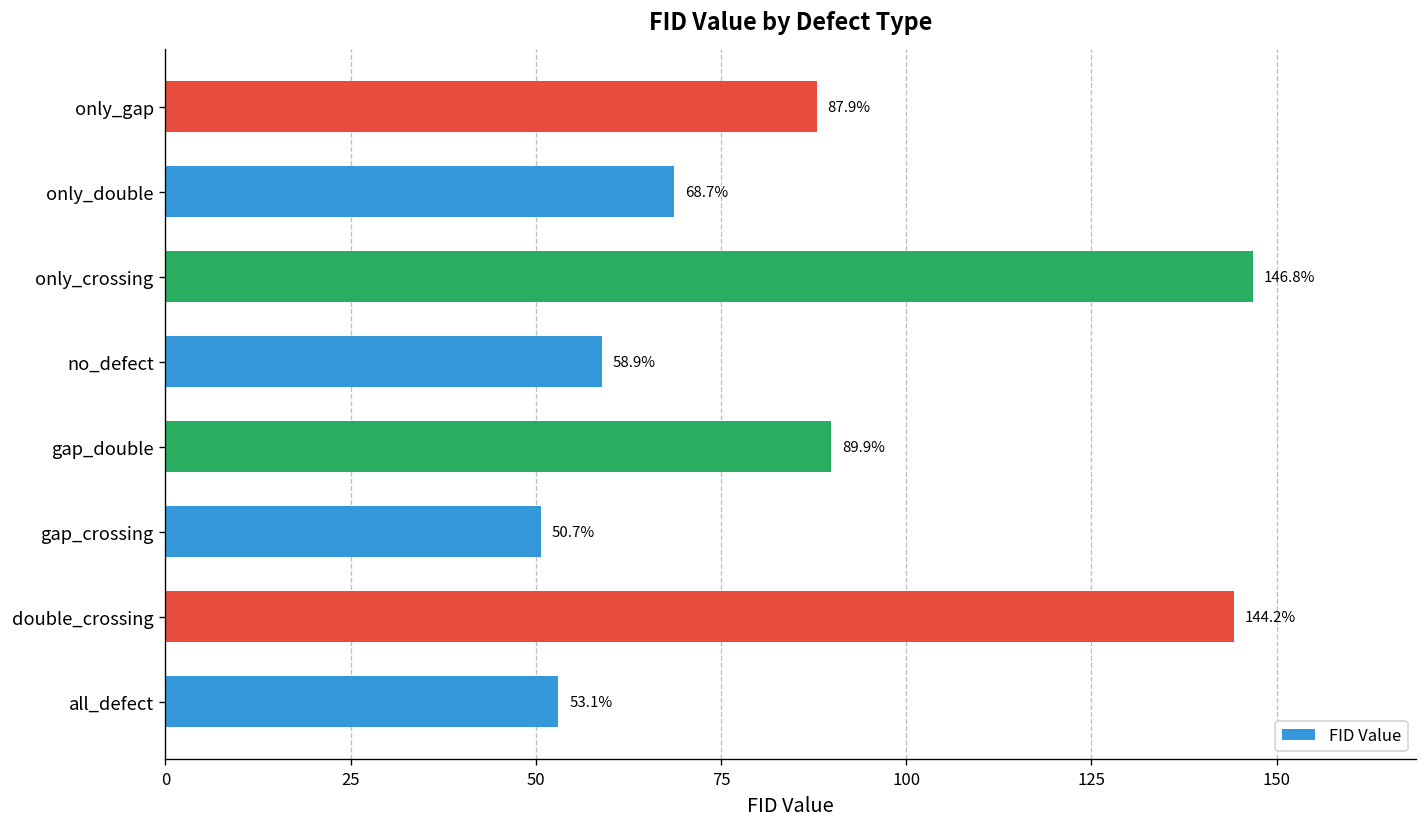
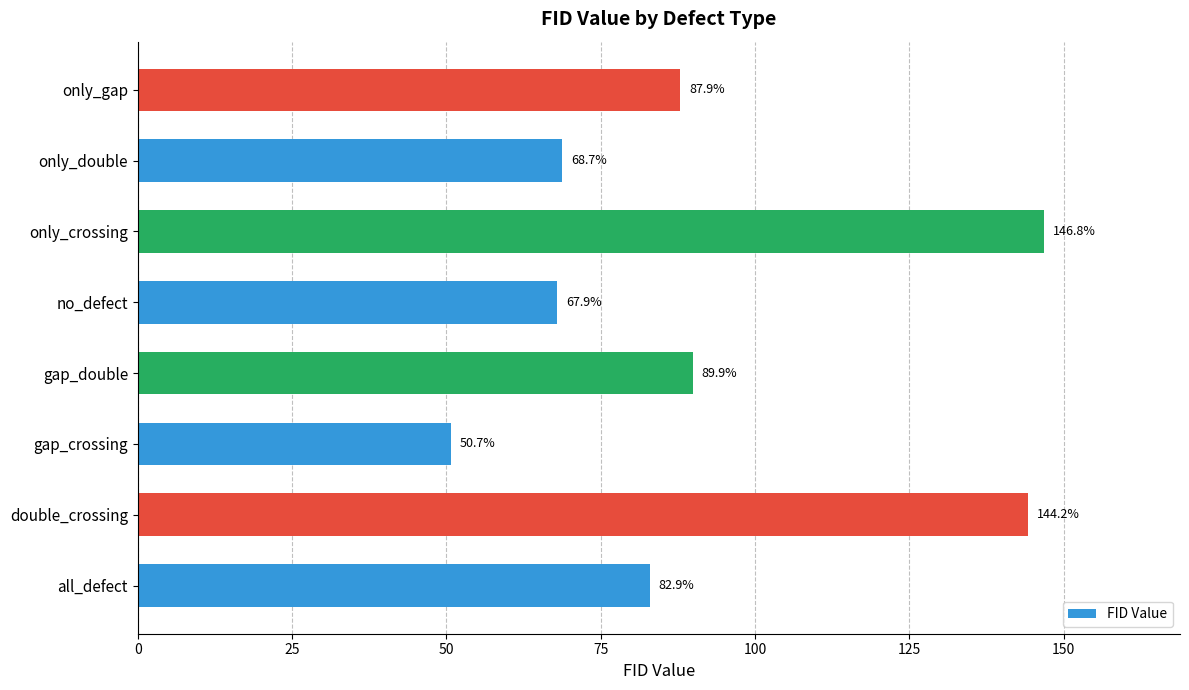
no_defect: 58.9% -> 67.9%
all_defect: 53.1% -> 82.9%
